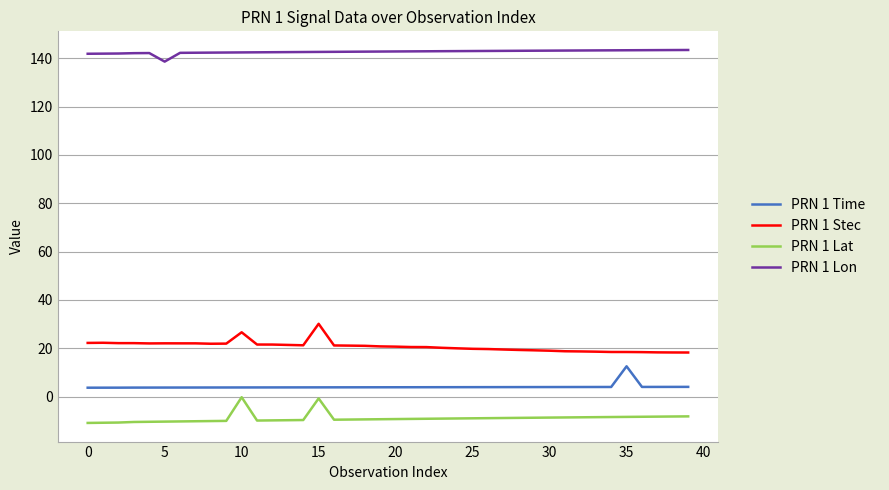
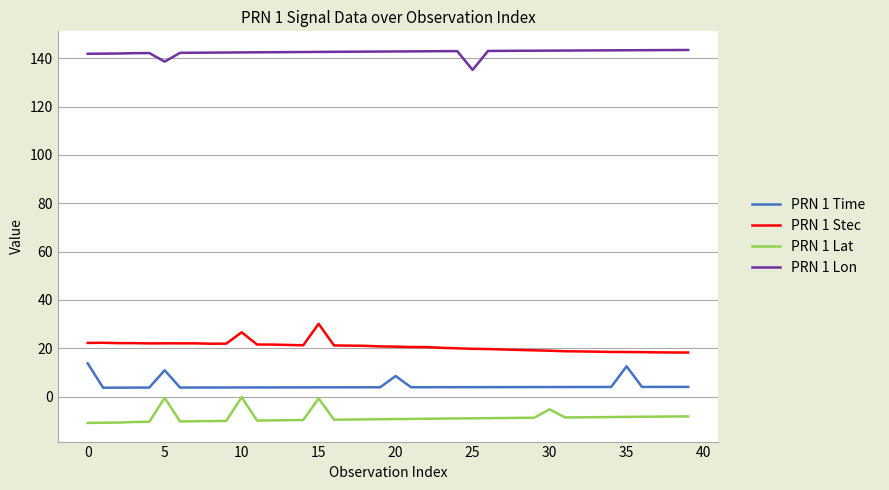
PRN 1 Time, 0: 4 -> 14
PRN 1 Time, 5: 4 -> 11
PRN 1 Lat, 5: -10 -> -1
PRN 1 Time, 20: 4 -> 9
PRN 1 Lon, 25: 143 -> 135
PRN 1 Lat, 30: -9 -> -5
